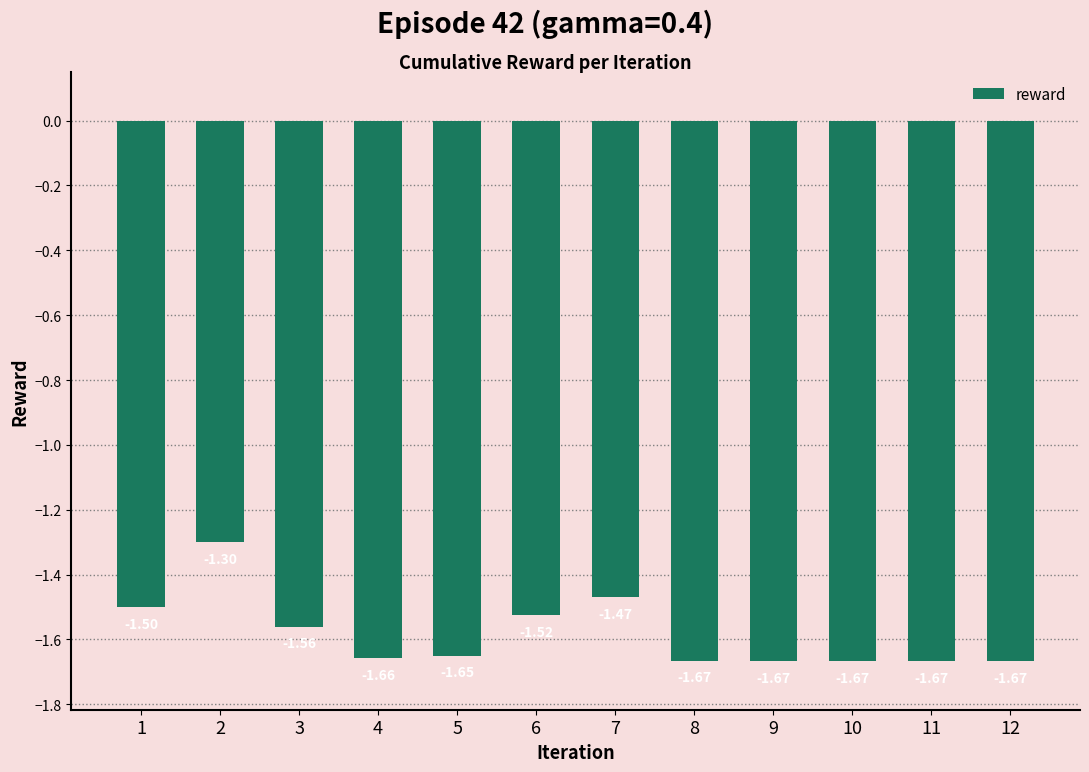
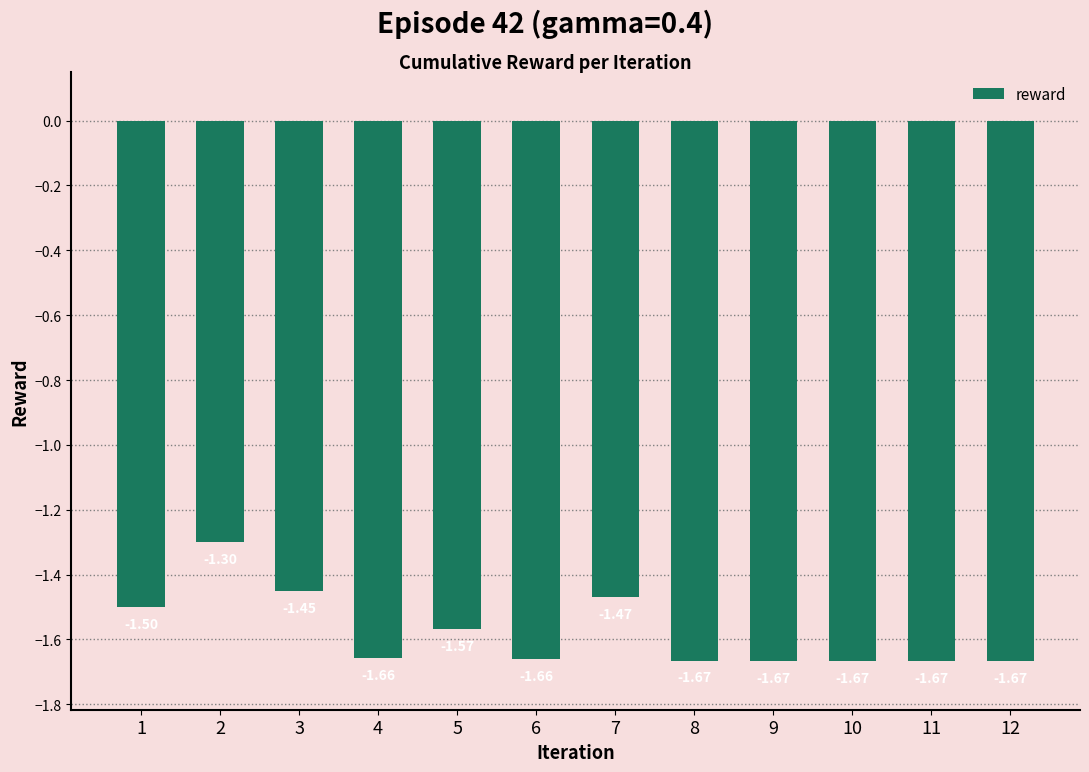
3: -1.56 -> -1.45
5: -1.65 -> -1.57
6: -1.52 -> -1.66
